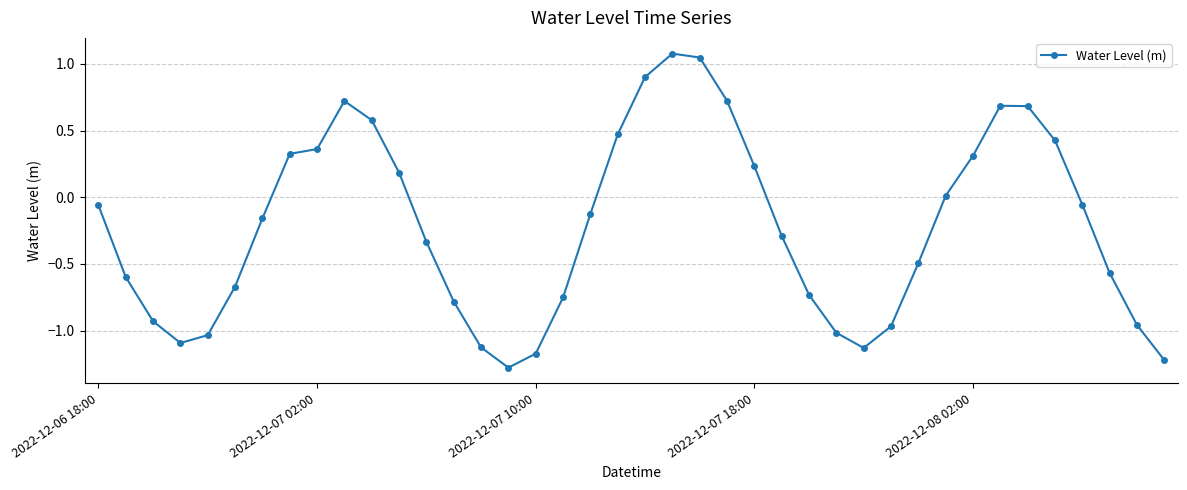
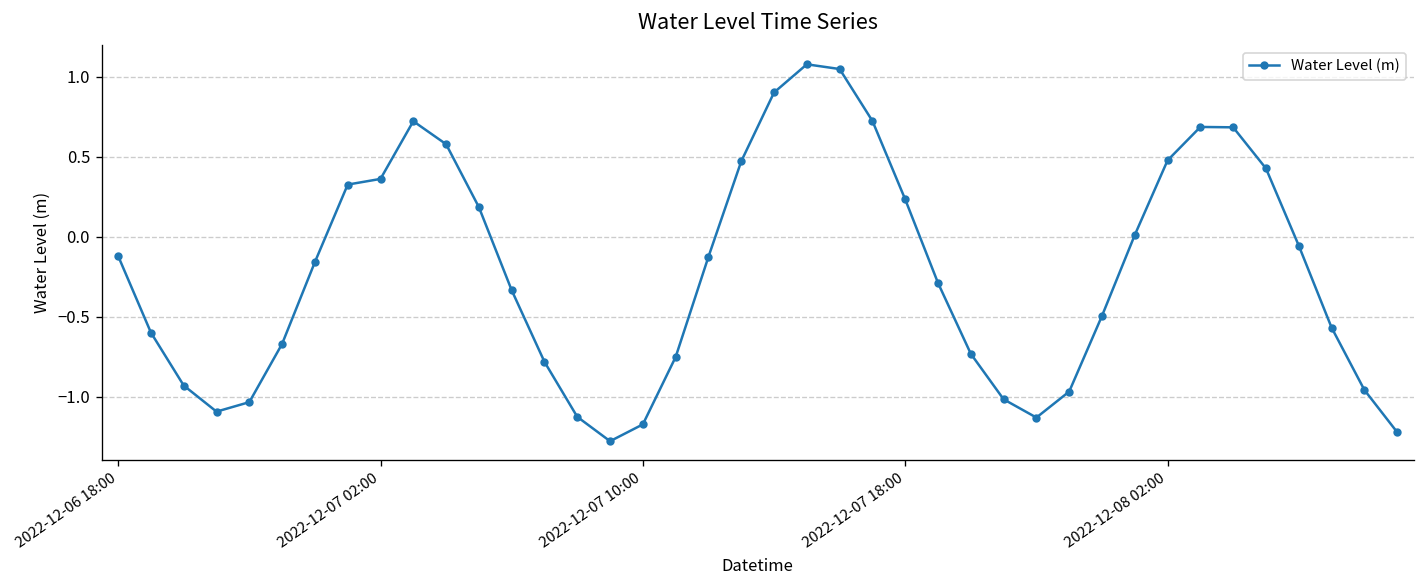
2022-12-06 18:00: -0.06 -> -0.12
2022-12-08 02:00: 0.31 -> 0.48
